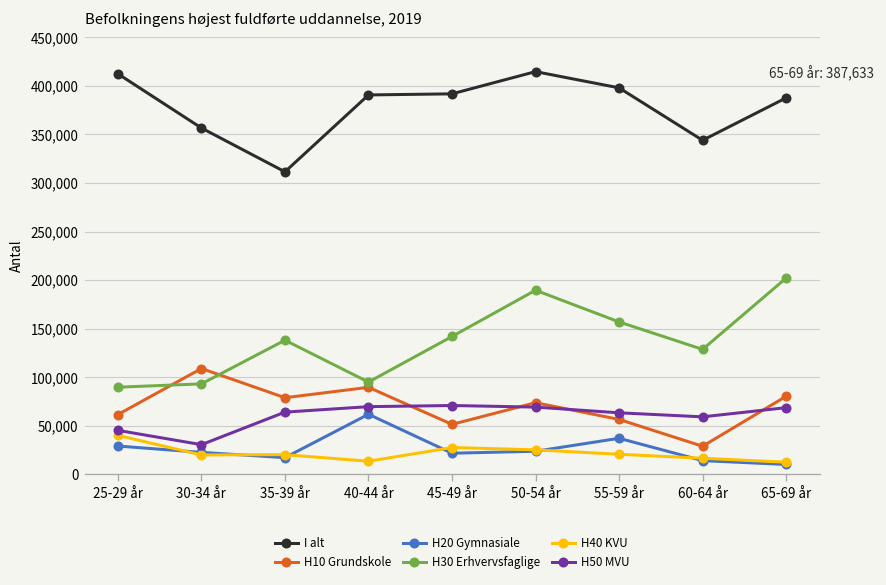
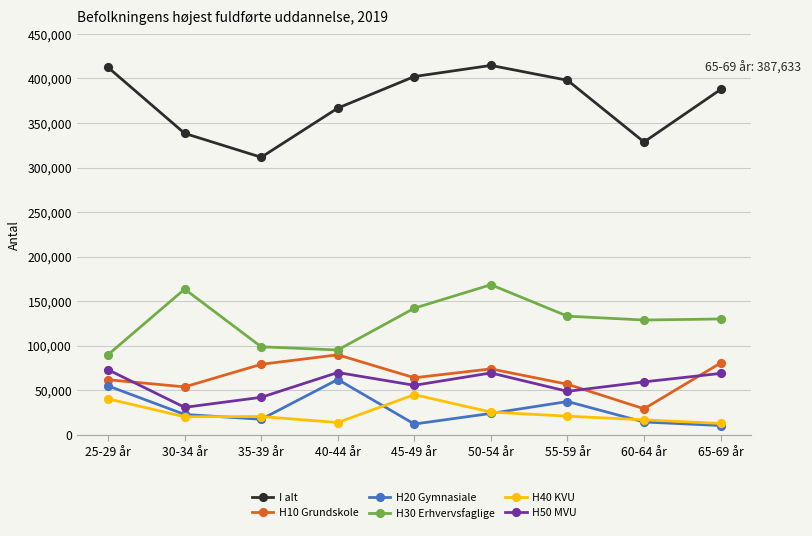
H20 Gymnasiale, 25-29 år: 30,000 -> 50,000
H50 MVU, 25-29 år: 50,000 -> 70,000
I alt, 30-34 år: 360,000 -> 340,000
H10 Grundskole, 30-34 år: 110,000 -> 50,000
H30 Erhvervsfaglige, 30-34 år: 90,000 -> 160,000
H30 Erhvervsfaglige, 35-39 år: 140,000 -> 100,000
H50 MVU, 35-39 år: 60,000 -> 40,000
I alt, 40-44 år: 390,000 -> 370,000
I alt, 45-49 år: 390,000 -> 400,000
H10 Grundskole, 45-49 år: 50,000 -> 60,000
H20 Gymnasiale, 45-49 år: 20,000 -> 10,000
H40 KVU, 45-49 år: 30,000 -> 40,000
H50 MVU, 45-49 år: 70,000 -> 60,000
H30 Erhvervsfaglige, 50-54 år: 190,000 -> 170,000
H30 Erhvervsfaglige, 55-59 år: 160,000 -> 130,000
H50 MVU, 55-59 år: 60,000 -> 50,000
I alt, 60-64 år: 340,000 -> 330,000
H30 Erhvervsfaglige, 65-69 år: 200,000 -> 130,000
